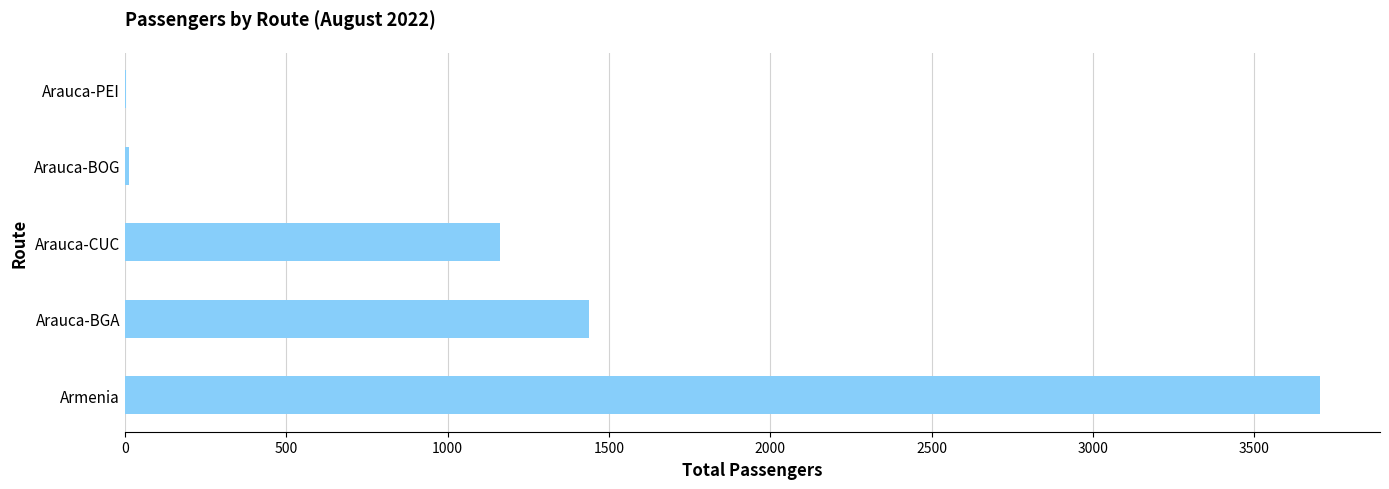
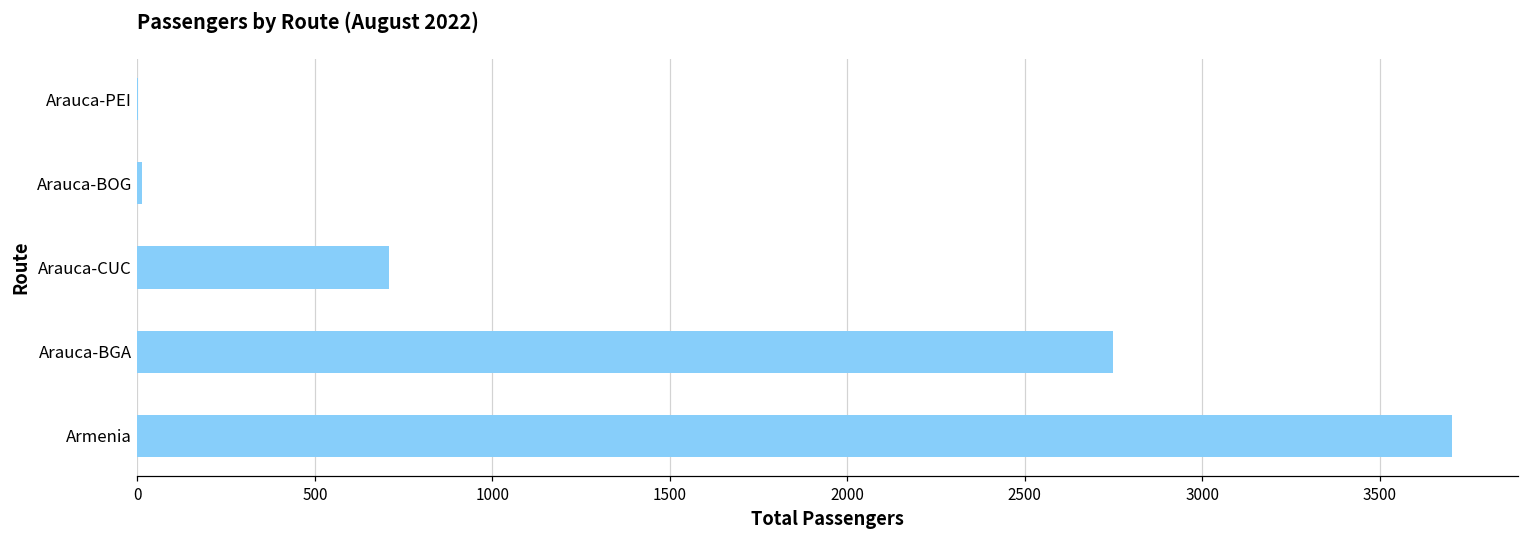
Arauca-CUC: 1160 -> 710
Arauca-BGA: 1440 -> 2750
